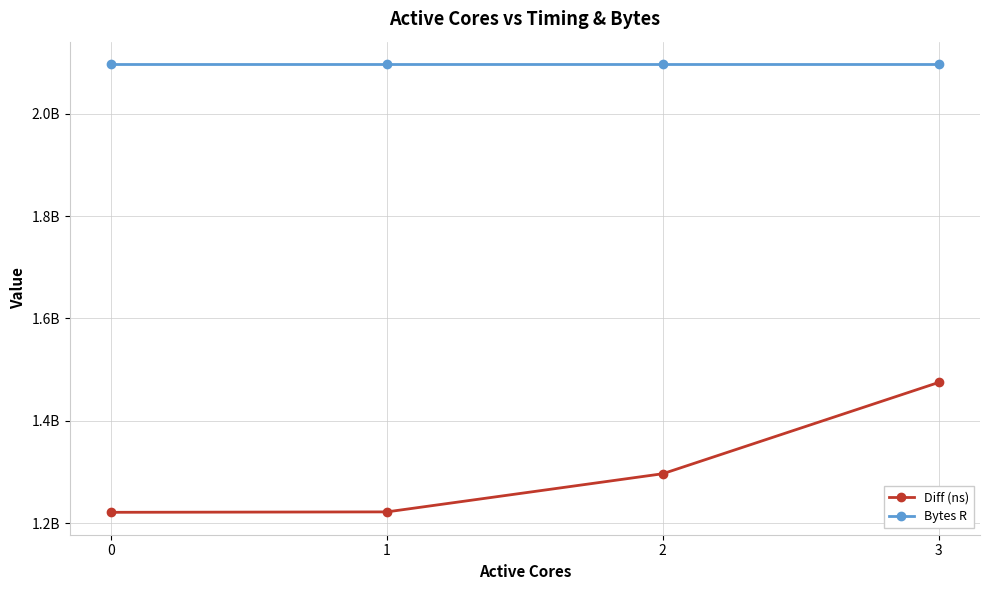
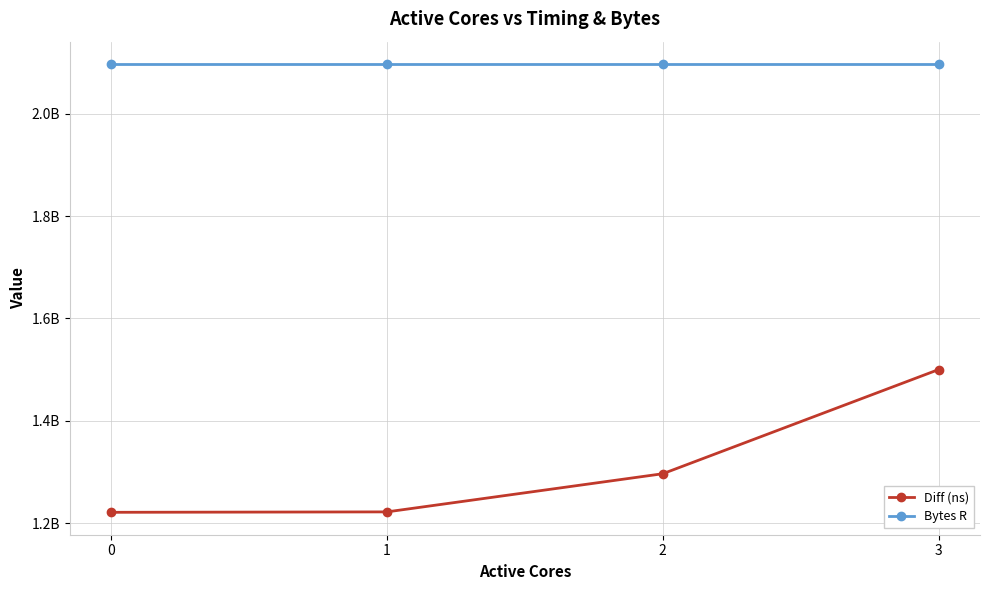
Diff (ns), 3: 1470000000 -> 1500000000
